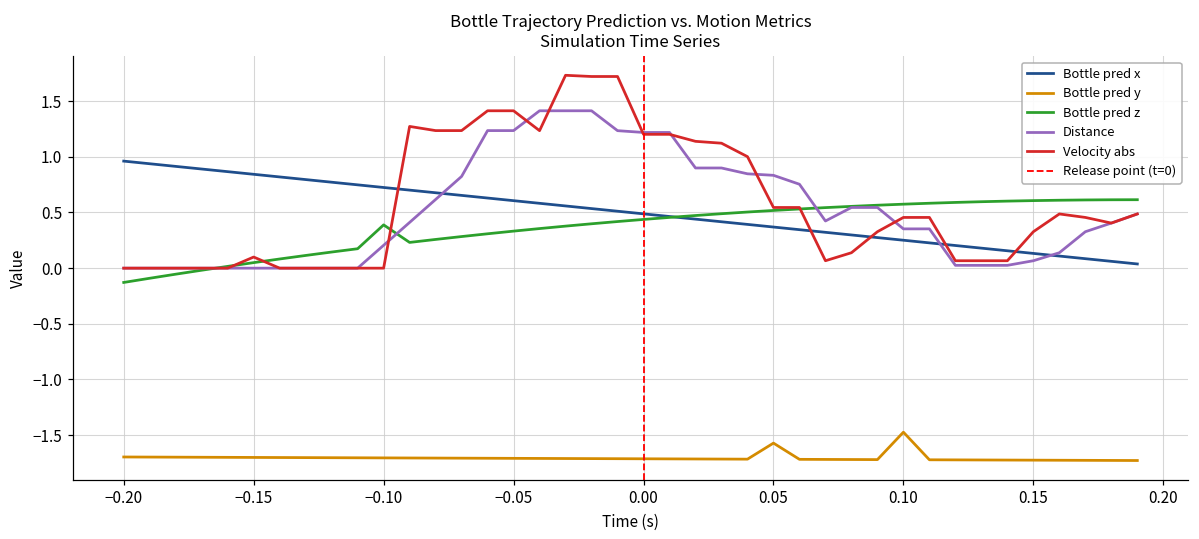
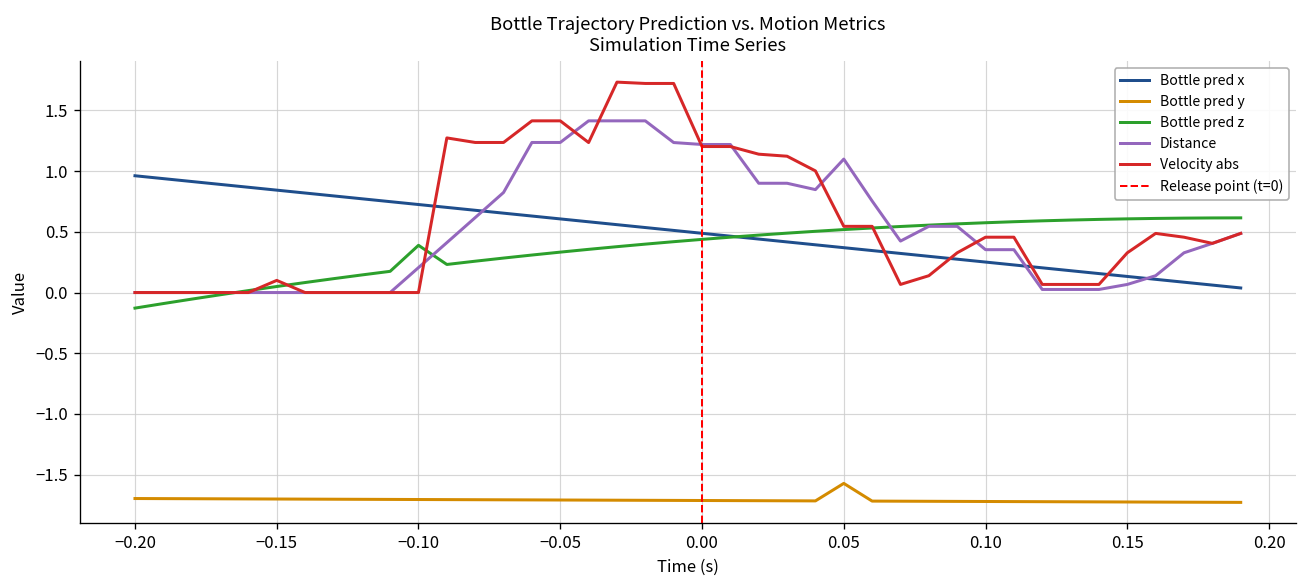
Distance, 0.05: 0.83 -> 1.10
Bottle pred y, 0.10: -1.47 -> -1.72
